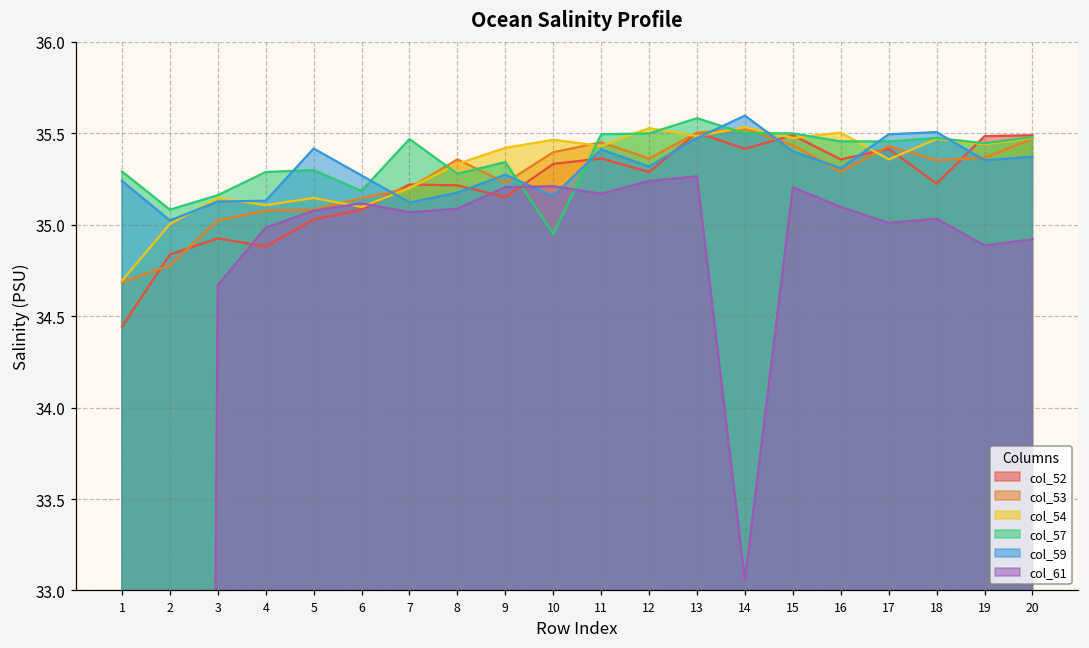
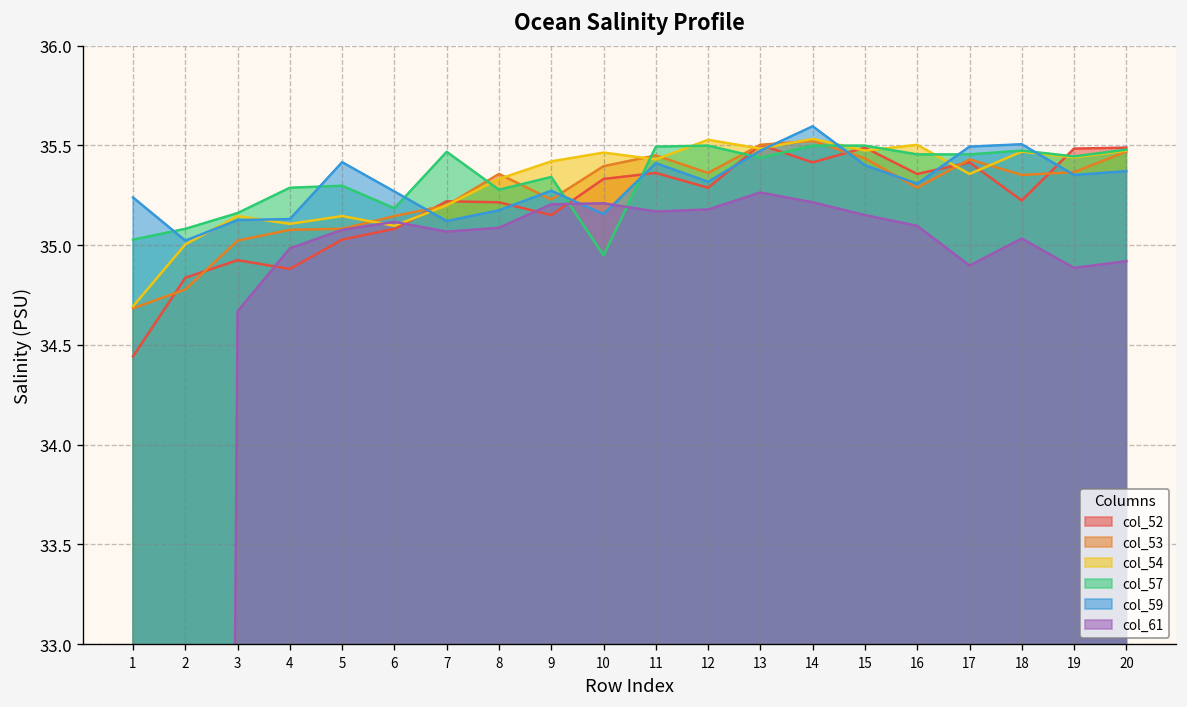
col_57, 1: 35.29 -> 35.03
col_61, 12: 35.24 -> 35.18
col_57, 13: 35.58 -> 35.44
col_61, 14: 33.06 -> 35.22
col_61, 15: 35.20 -> 35.15
col_61, 17: 35.01 -> 34.90
